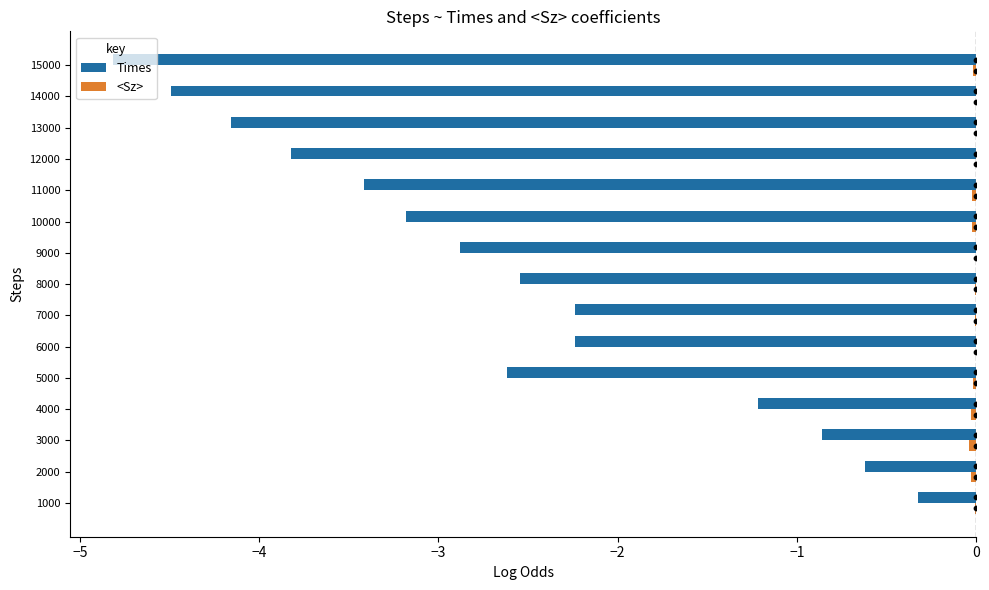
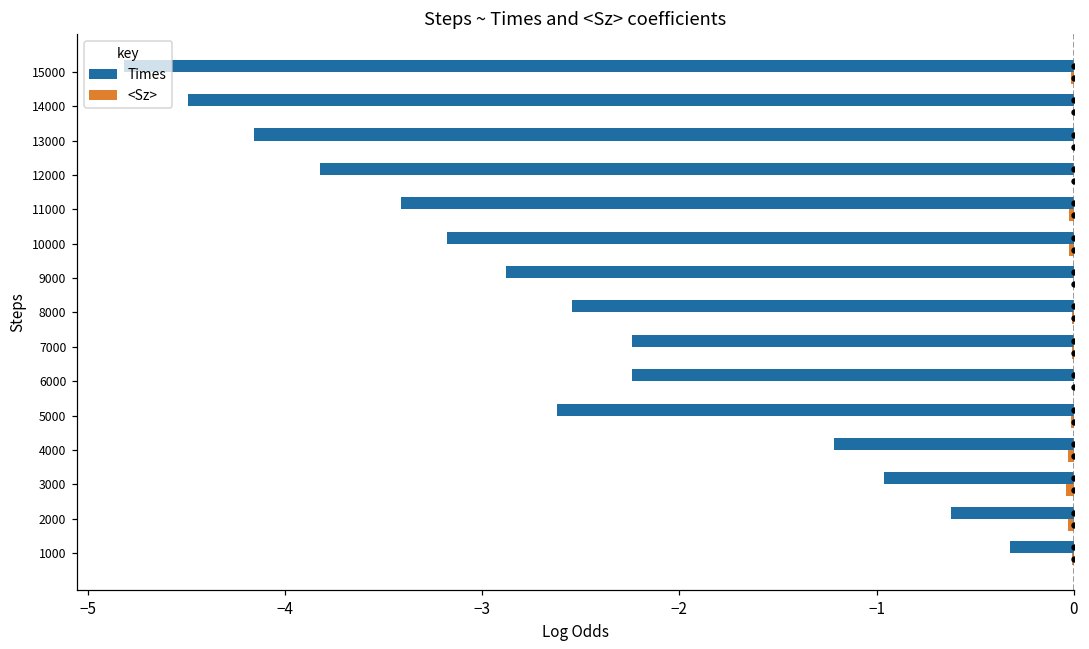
Times, 3000: -0.86 -> -0.96
